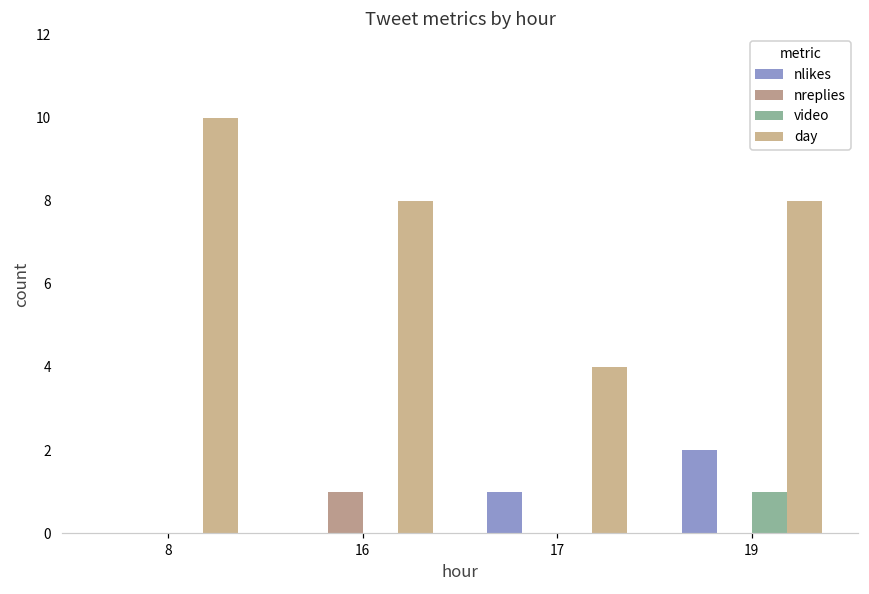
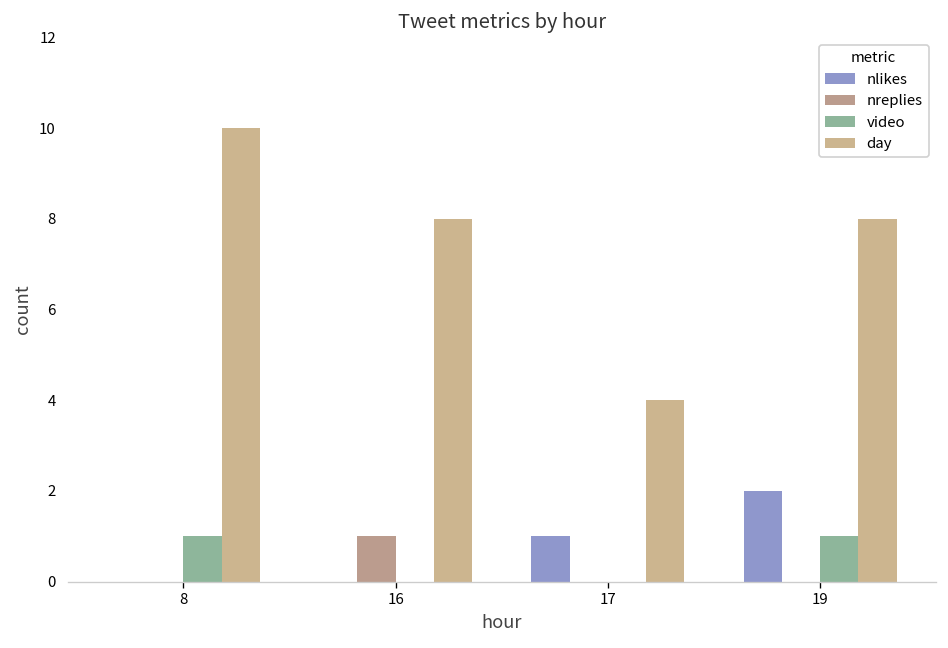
video, 8: 0 -> 1
